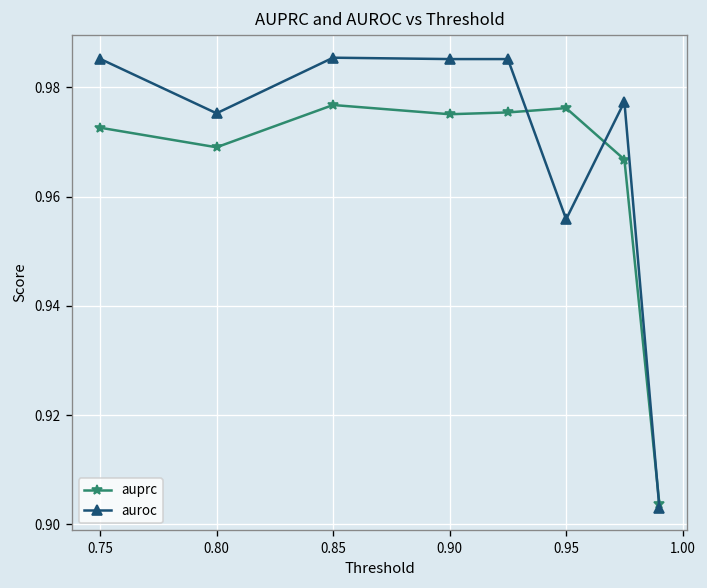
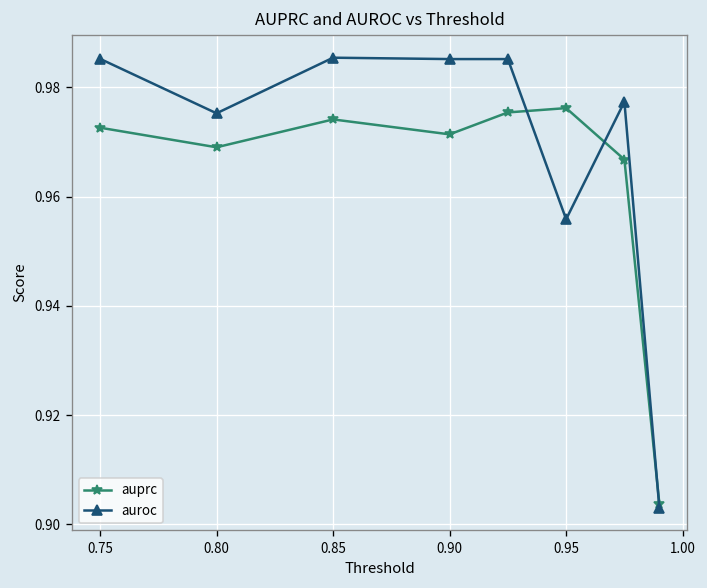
auprc, 0.85: 0.977 -> 0.974
auprc, 0.90: 0.975 -> 0.971
